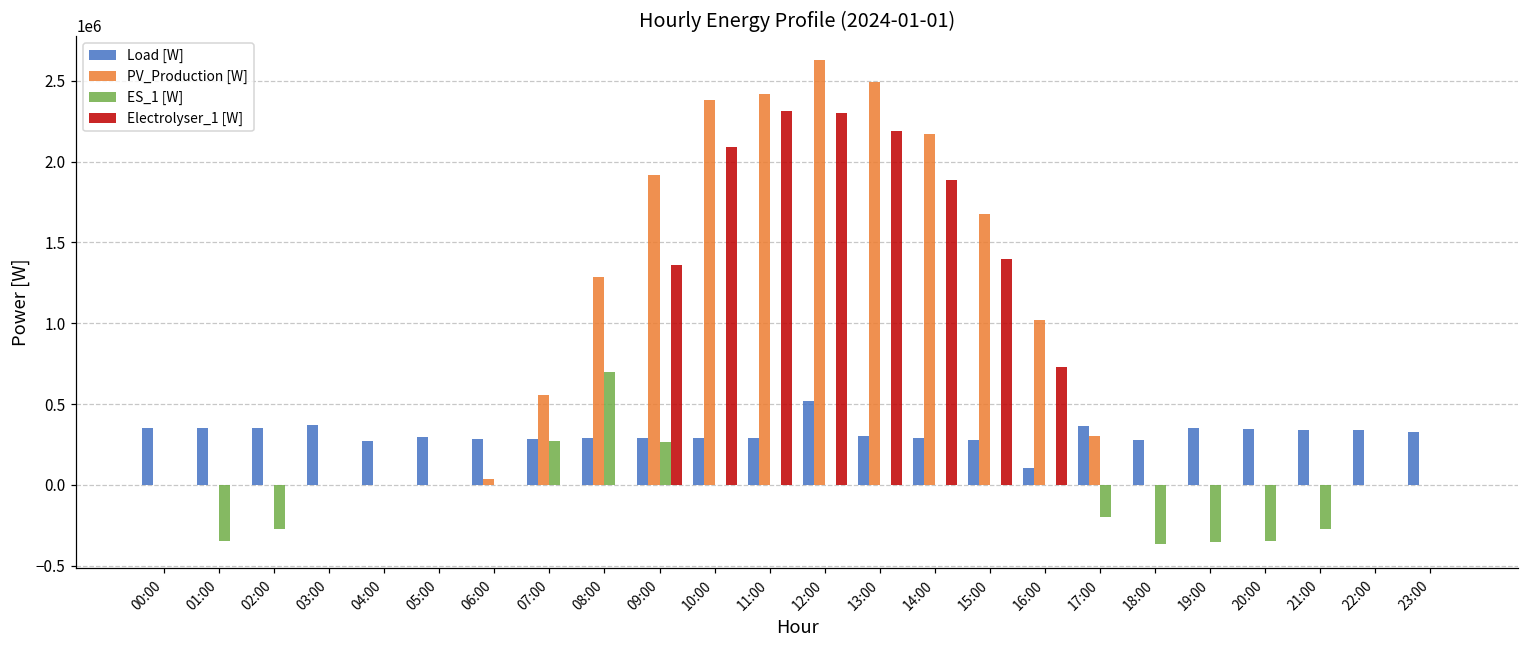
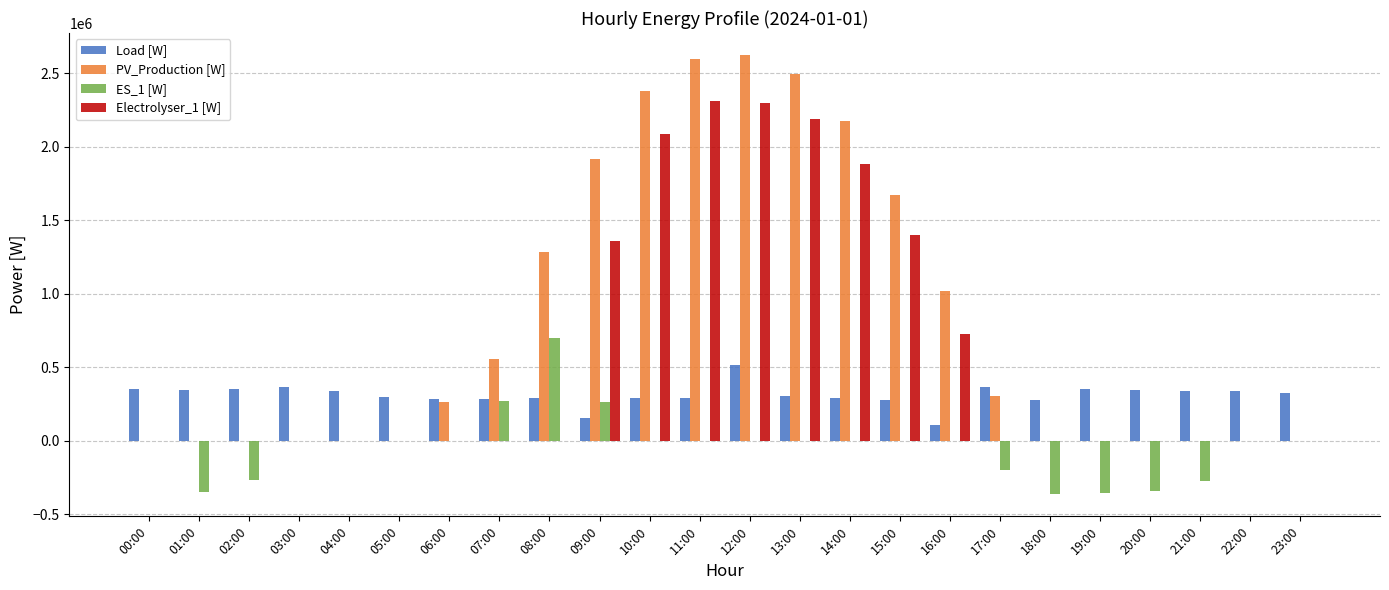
Load [W], 04:00: 270000 -> 340000
PV_Production [W], 06:00: 30000 -> 270000
Load [W], 09:00: 290000 -> 150000
PV_Production [W], 11:00: 2420000 -> 2600000
